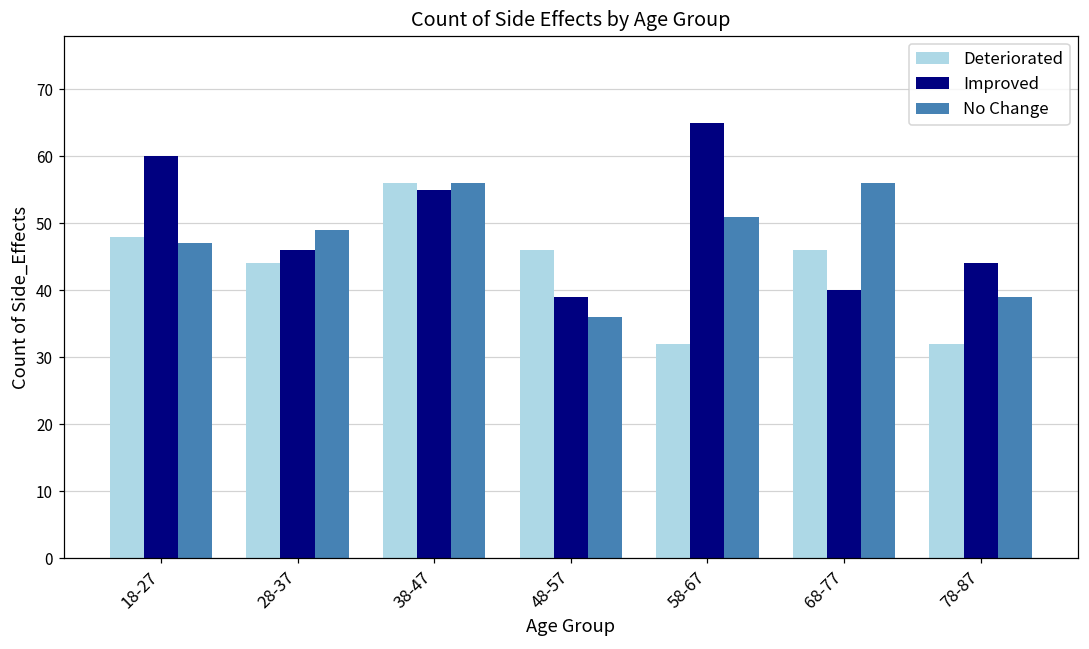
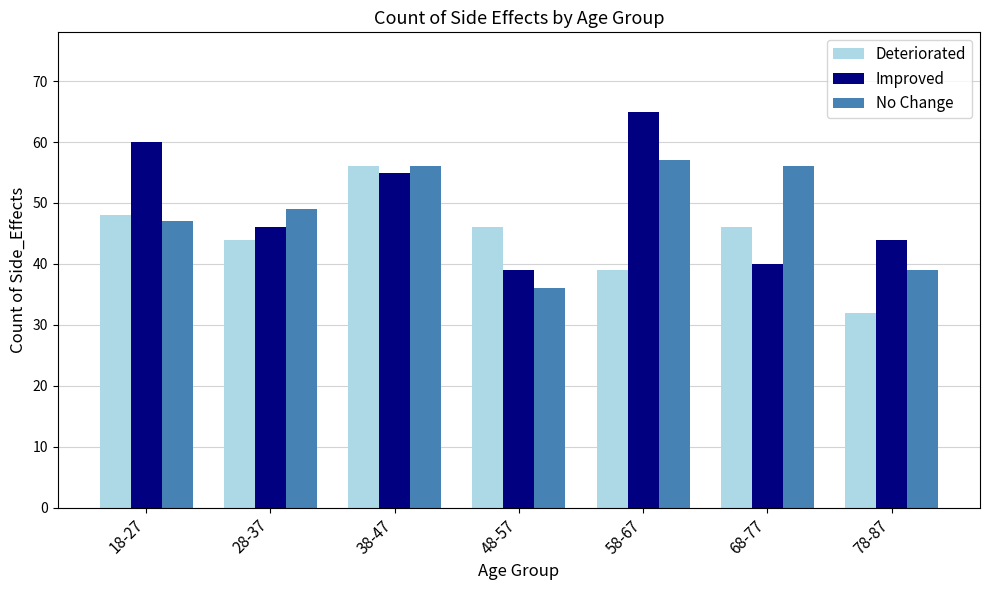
Deteriorated, 58-67: 32 -> 39
No Change, 58-67: 51 -> 57
